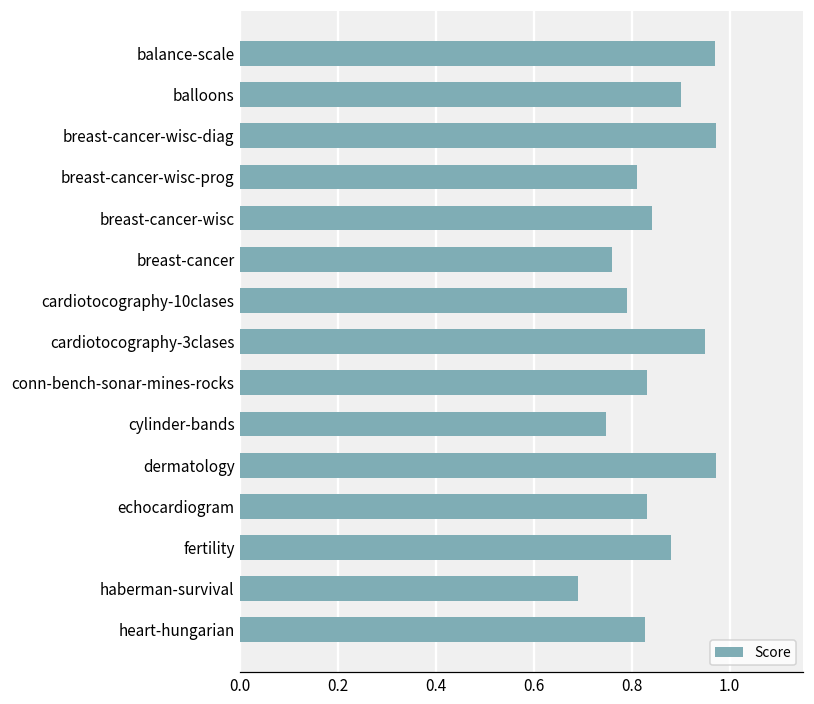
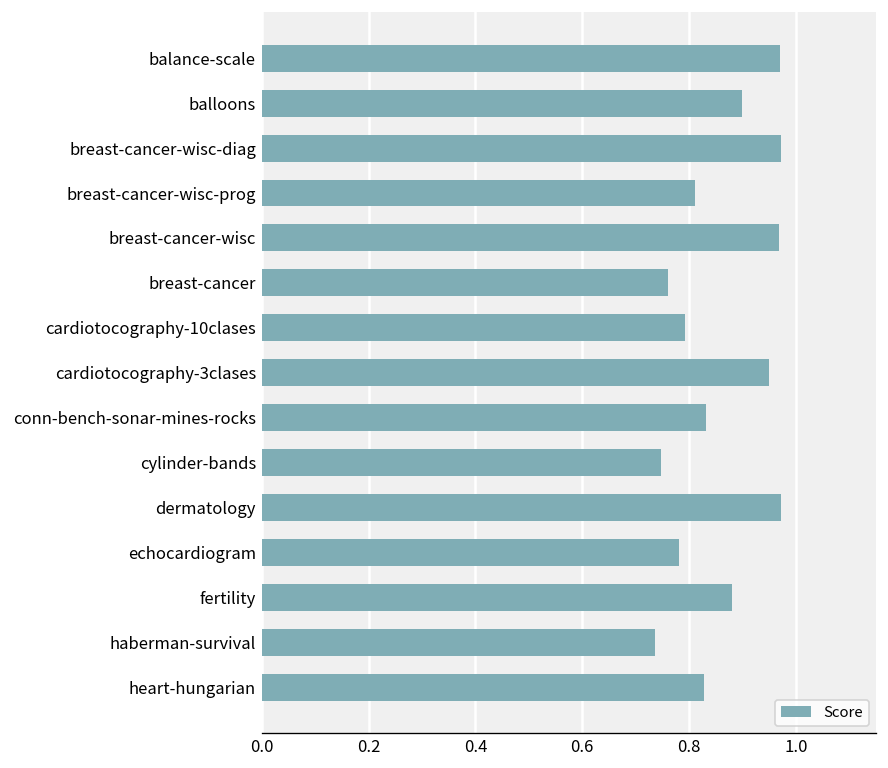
breast-cancer-wisc: 0.84 -> 0.97
echocardiogram: 0.83 -> 0.78
haberman-survival: 0.69 -> 0.74
